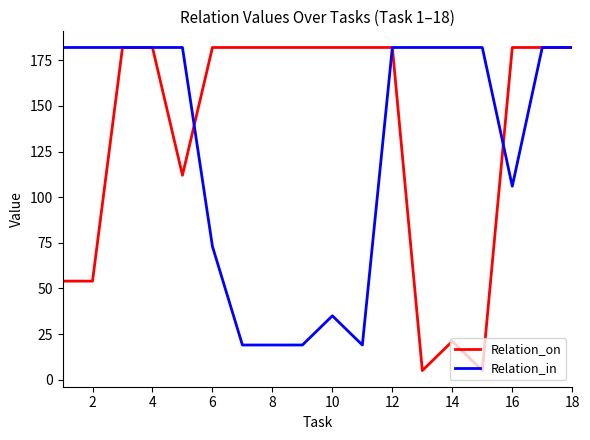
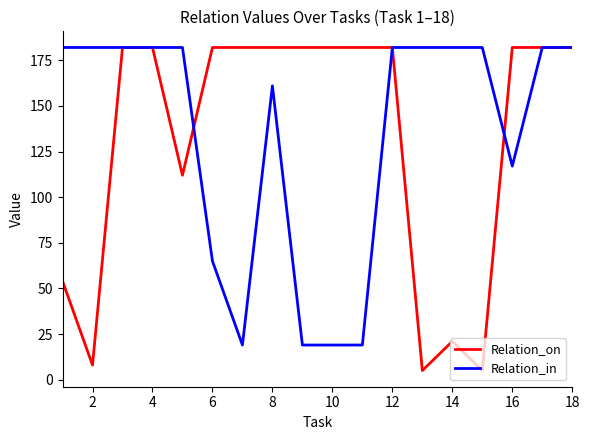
Relation_on, 2: 54 -> 8
Relation_in, 6: 73 -> 65
Relation_in, 8: 19 -> 161
Relation_in, 10: 35 -> 19
Relation_in, 16: 106 -> 117
